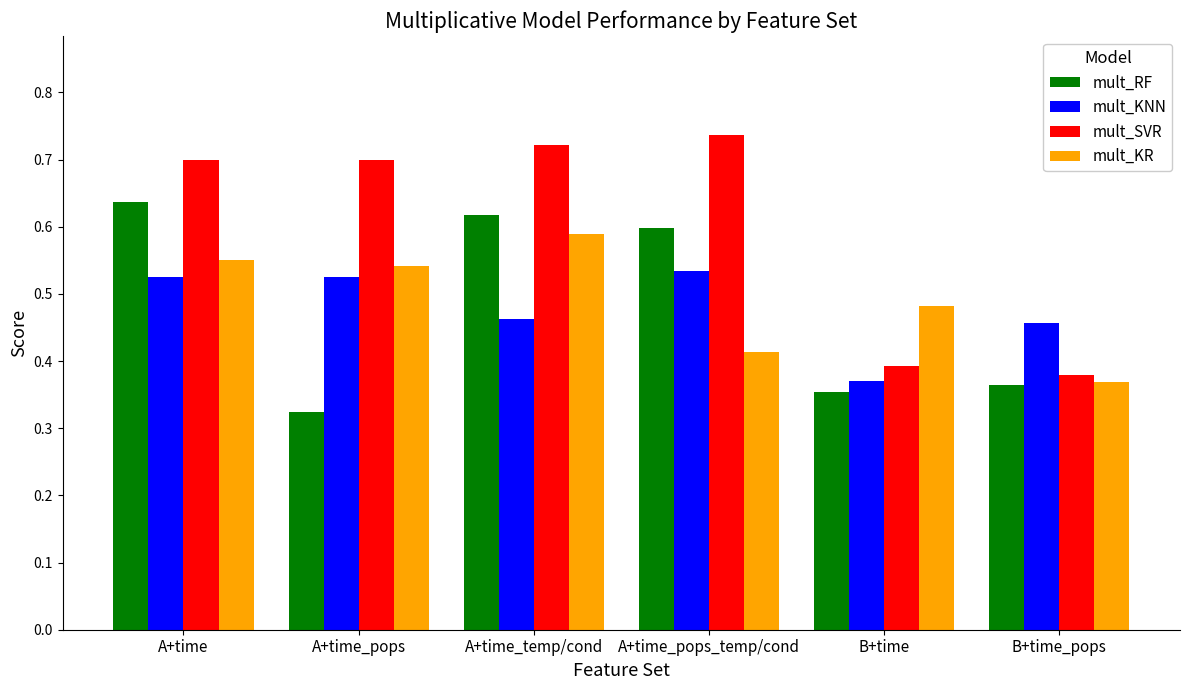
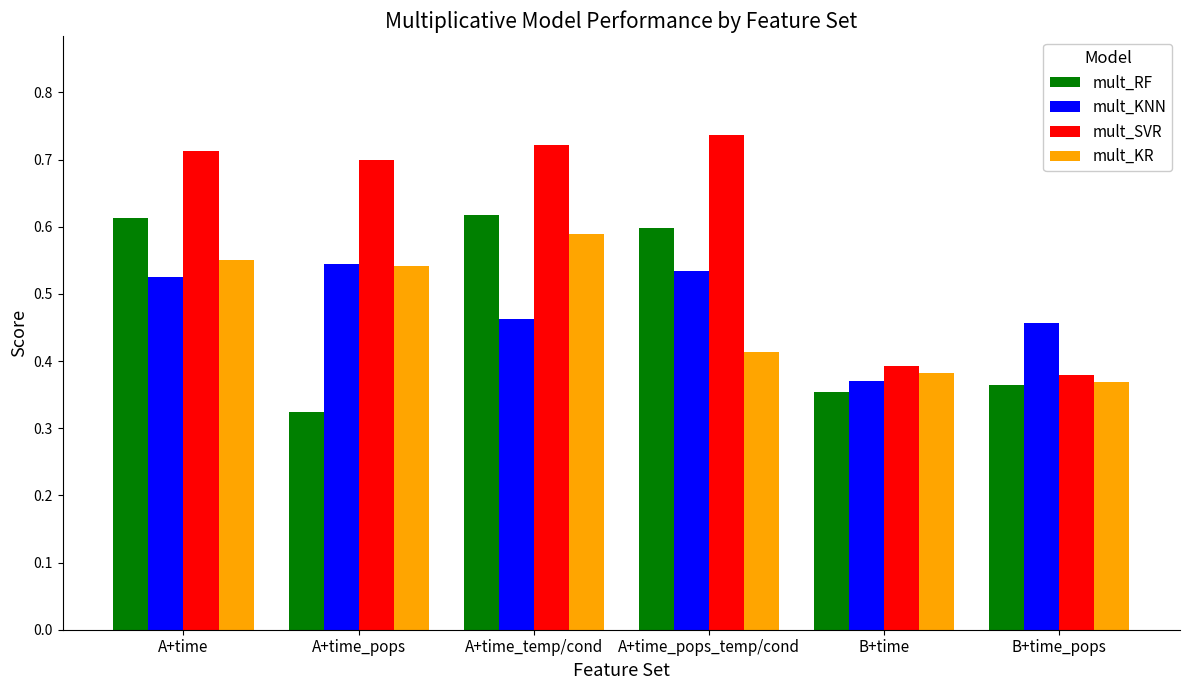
mult_RF, A+time: 0.64 -> 0.61
mult_SVR, A+time: 0.70 -> 0.71
mult_KNN, A+time_pops: 0.52 -> 0.55
mult_KR, B+time: 0.48 -> 0.38
